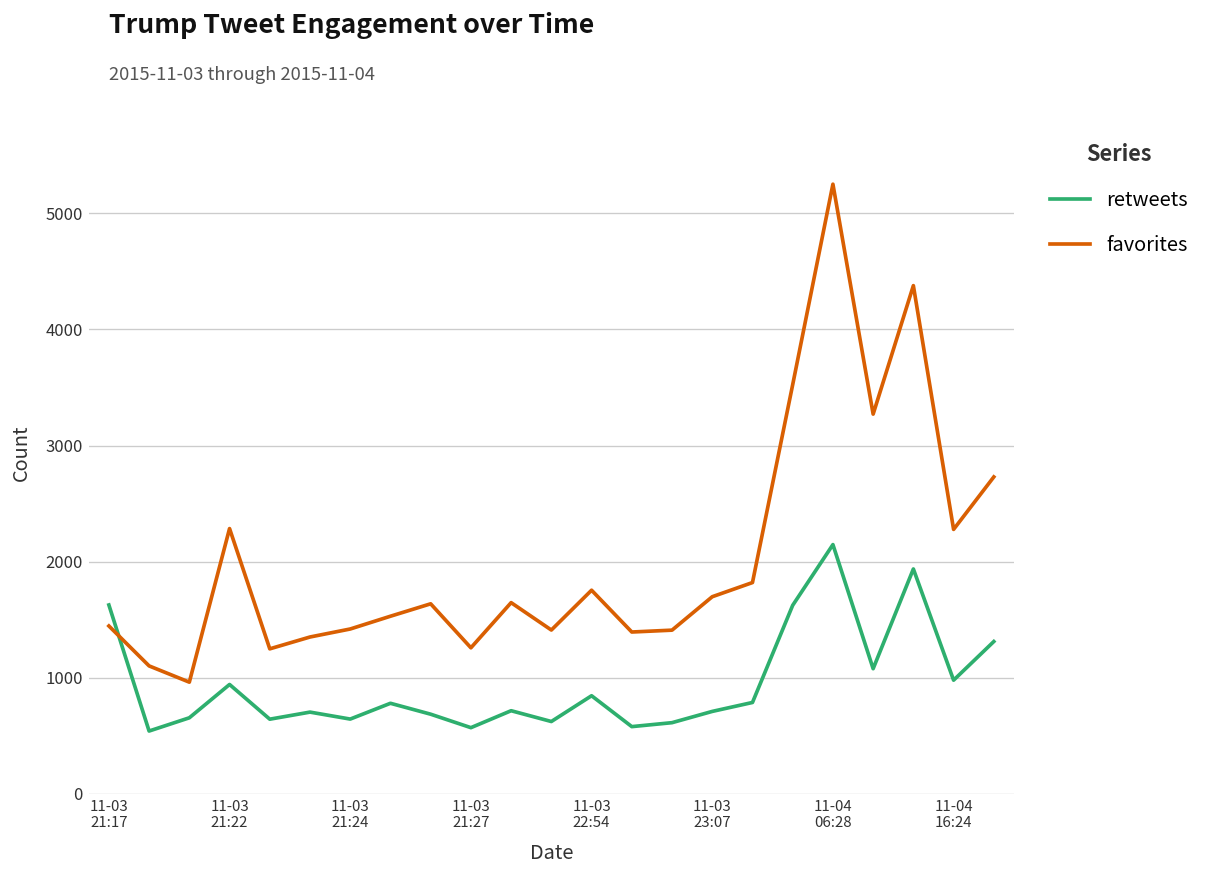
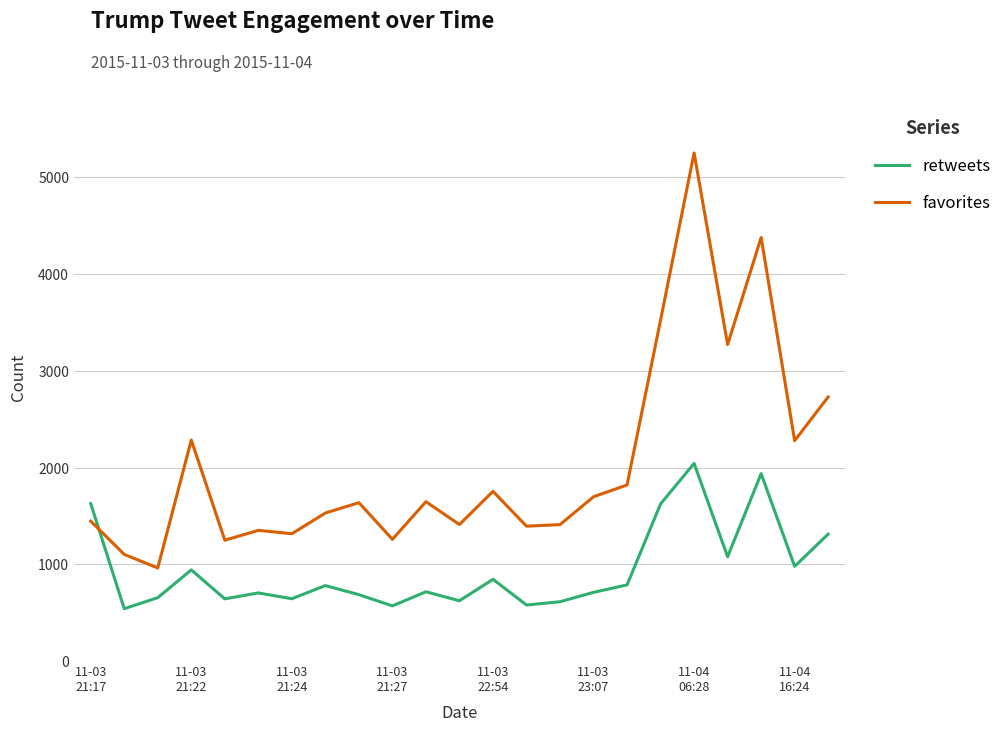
favorites, 11-03 21:24: 1400 -> 1300
retweets, 11-04 06:28: 2100 -> 2000
